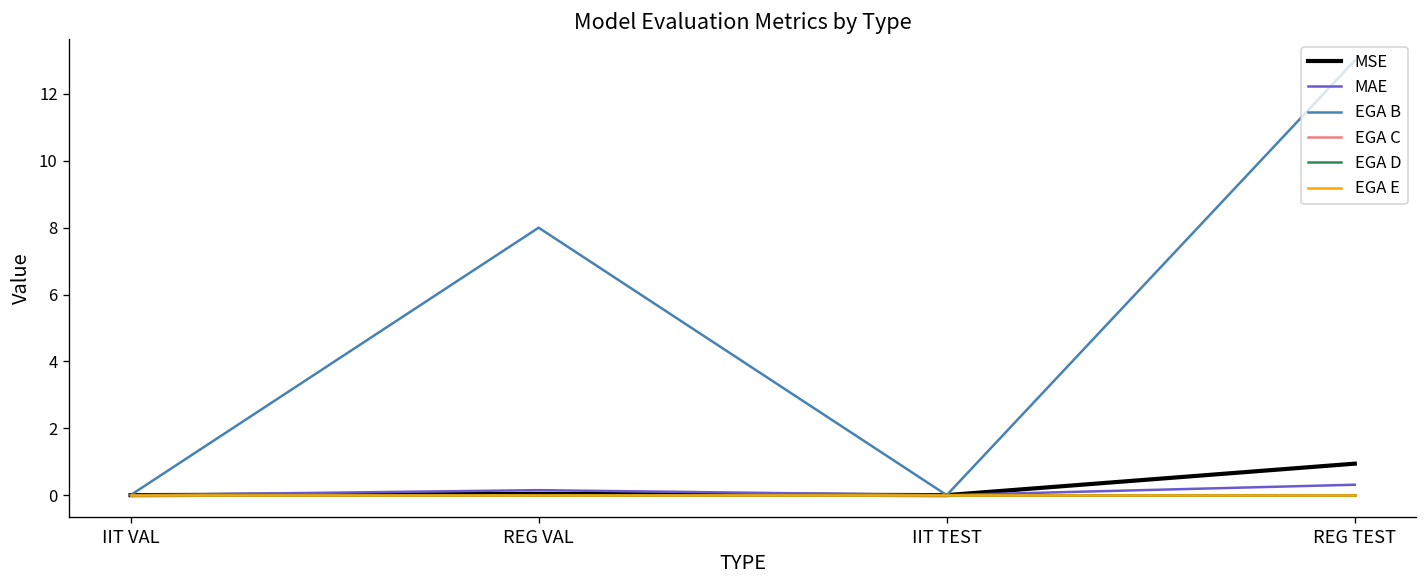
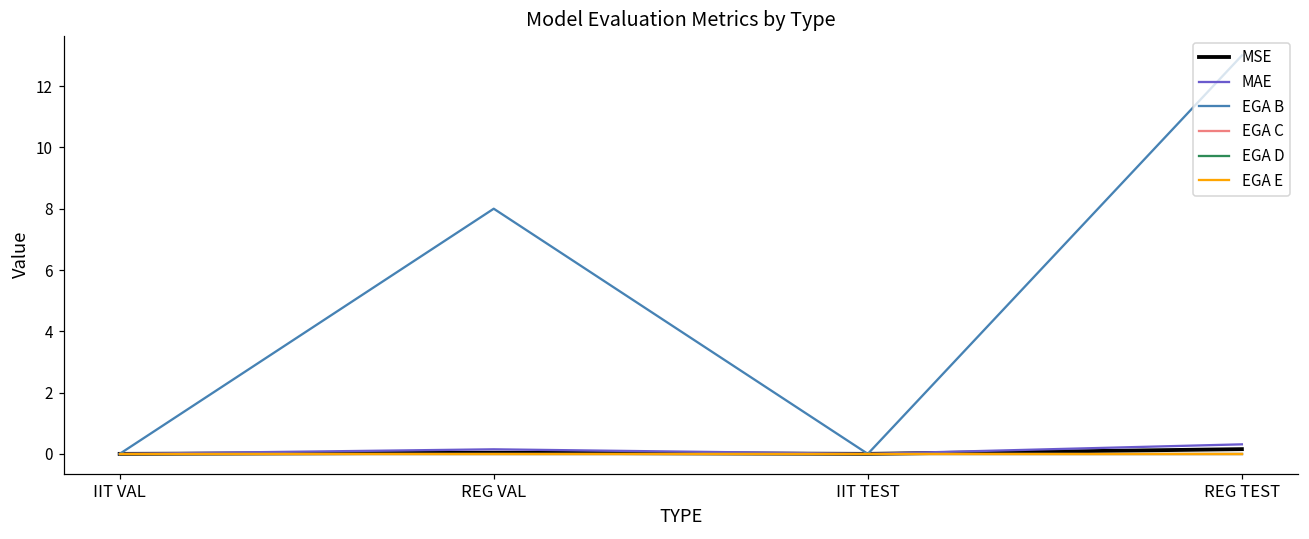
MSE, REG TEST: 0.9 -> 0.2
